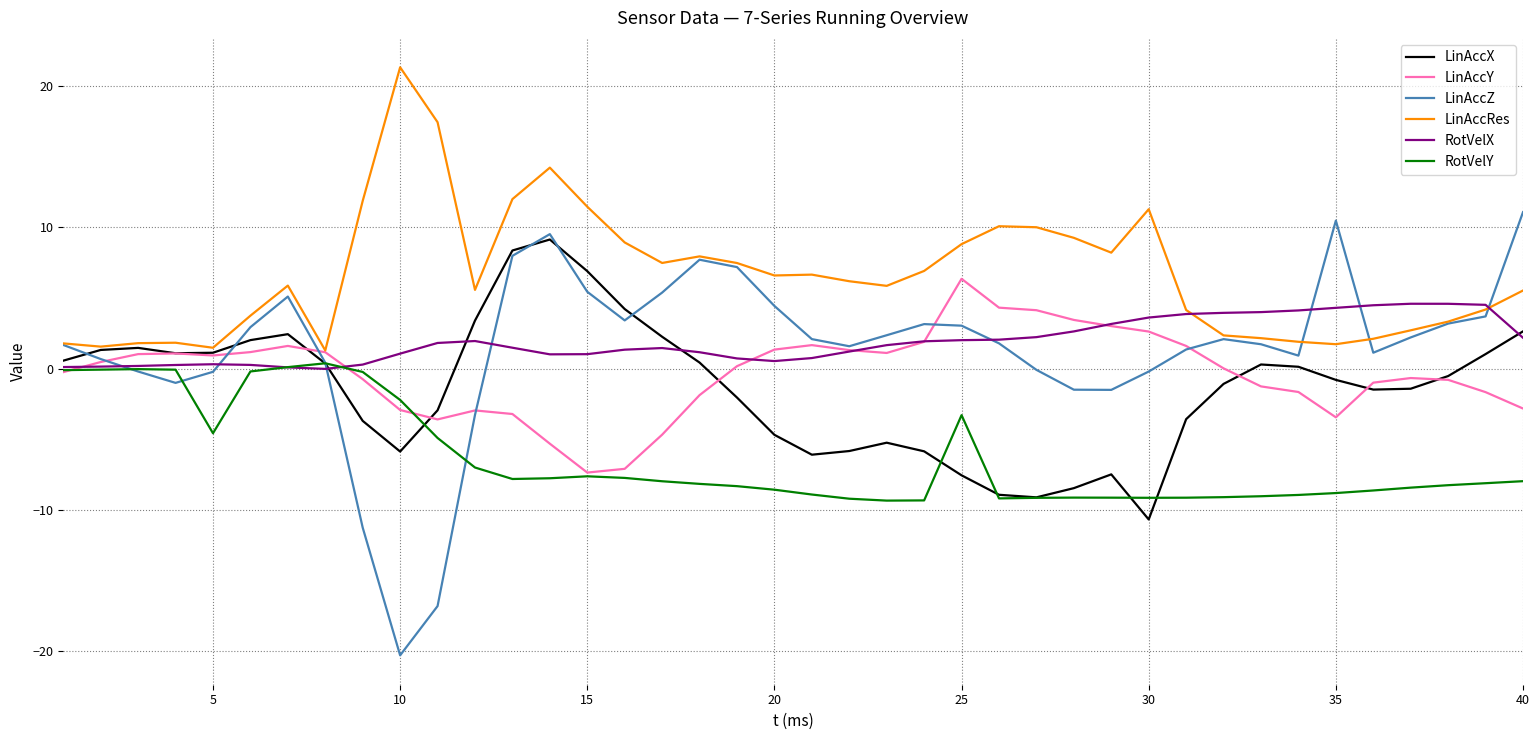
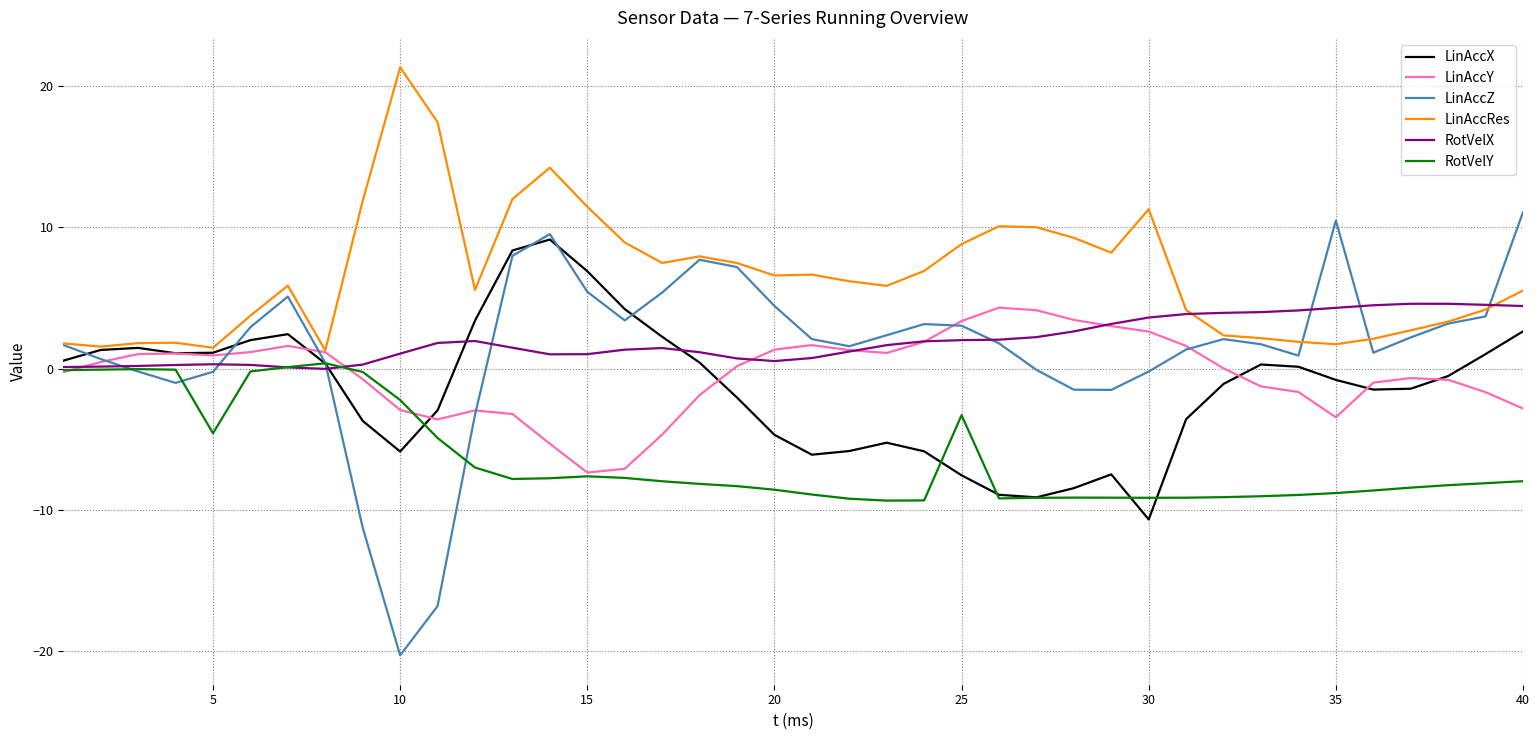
LinAccY, 25: 6.4 -> 3.4
RotVelX, 40: 2.2 -> 4.4
